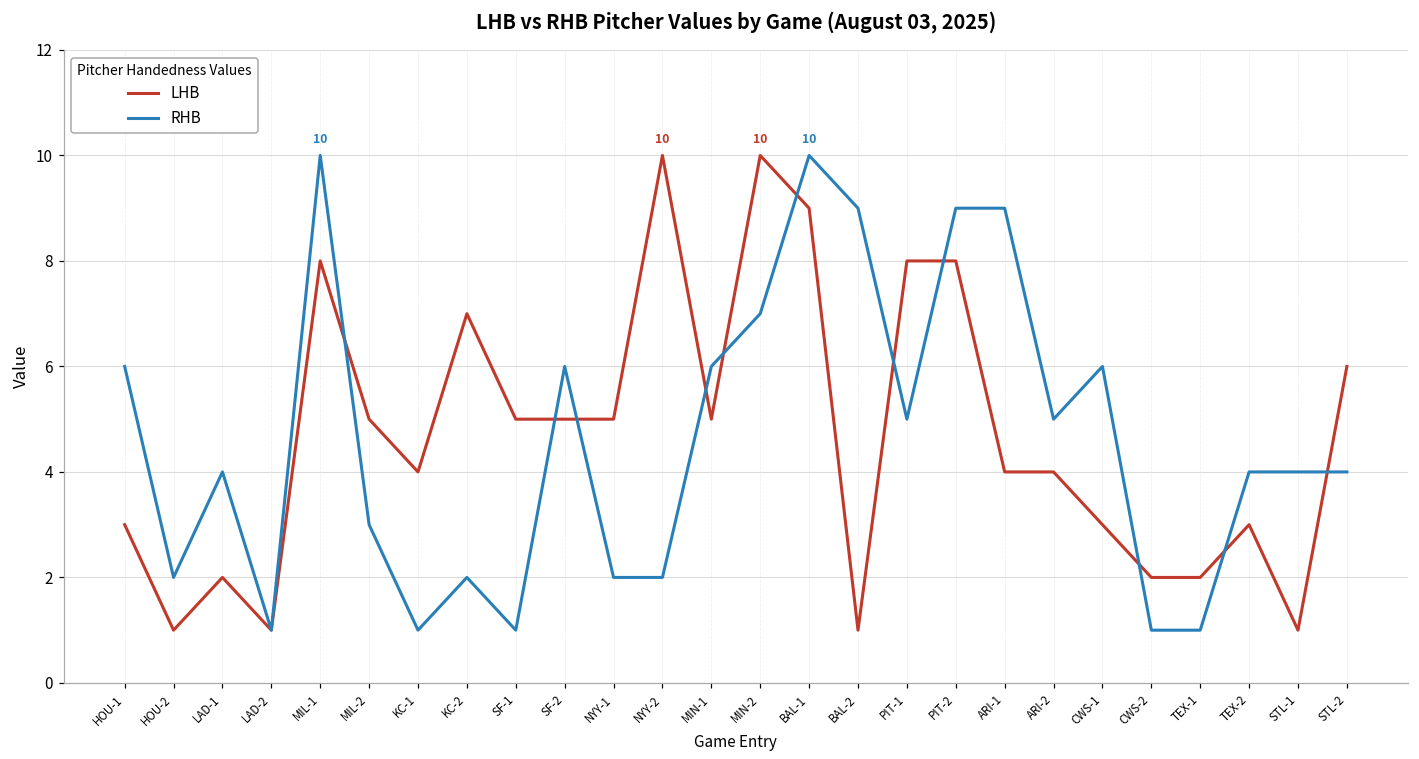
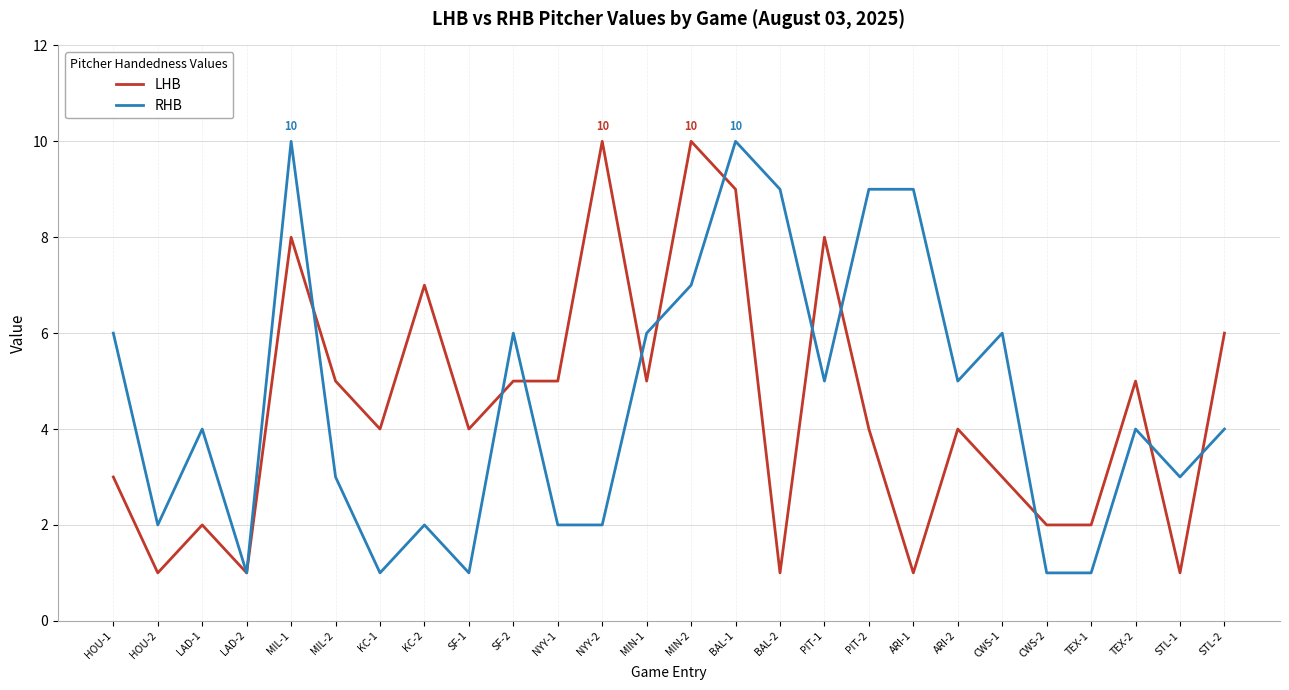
LHB, SF-1: 5 -> 4
LHB, PIT-2: 8 -> 4
LHB, ARI-1: 4 -> 1
LHB, TEX-2: 3 -> 5
RHB, STL-1: 4 -> 3
